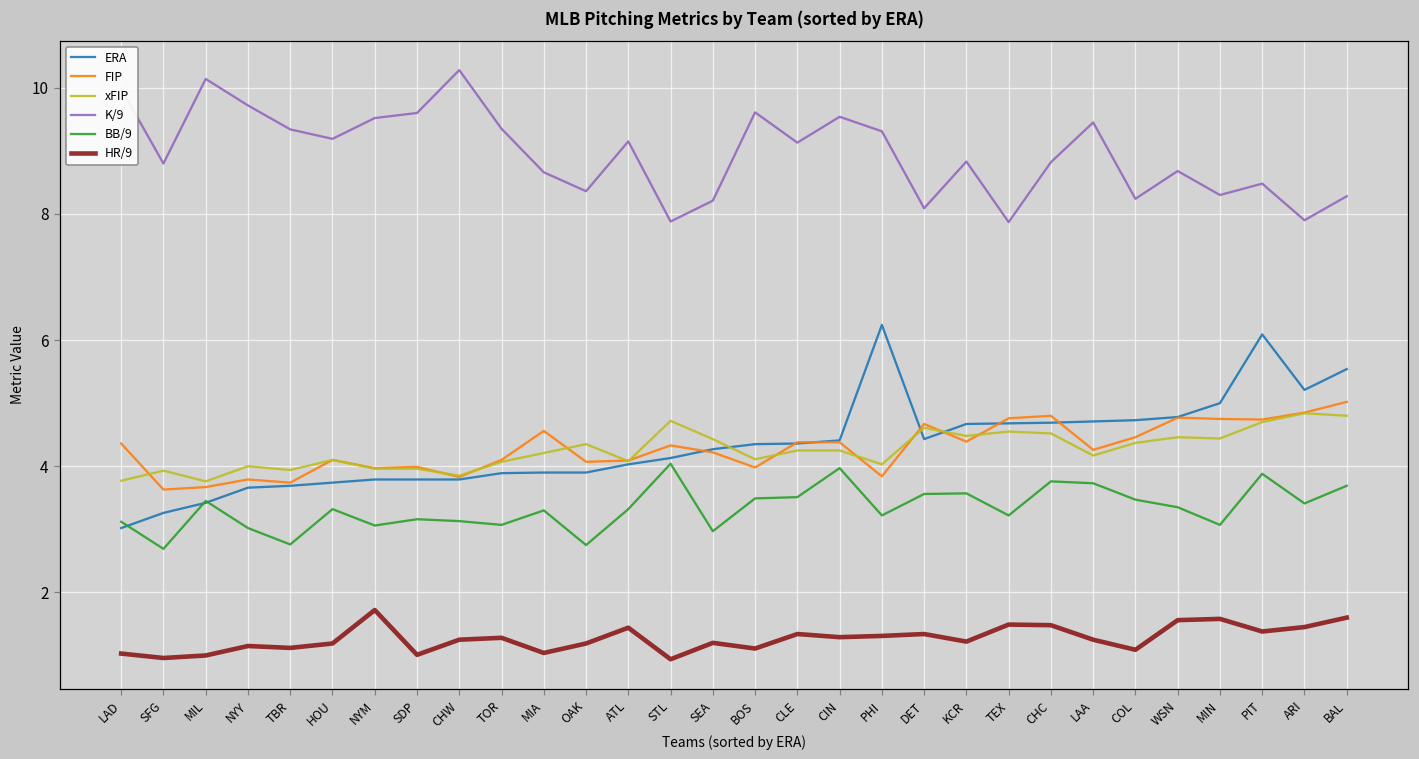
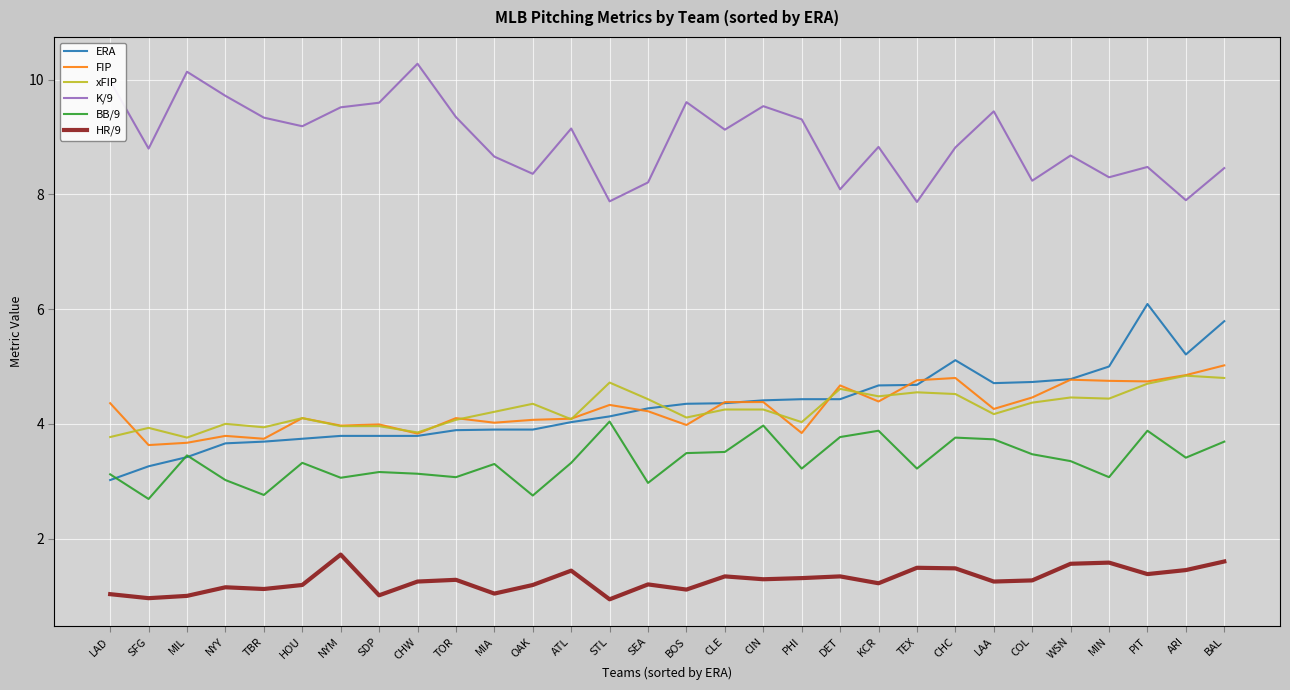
FIP, MIA: 4.6 -> 4.0
ERA, PHI: 6.2 -> 4.4
BB/9, DET: 3.6 -> 3.8
BB/9, KCR: 3.6 -> 3.9
ERA, CHC: 4.7 -> 5.1
HR/9, COL: 1.1 -> 1.3
ERA, BAL: 5.5 -> 5.8
K/9, BAL: 8.3 -> 8.5
